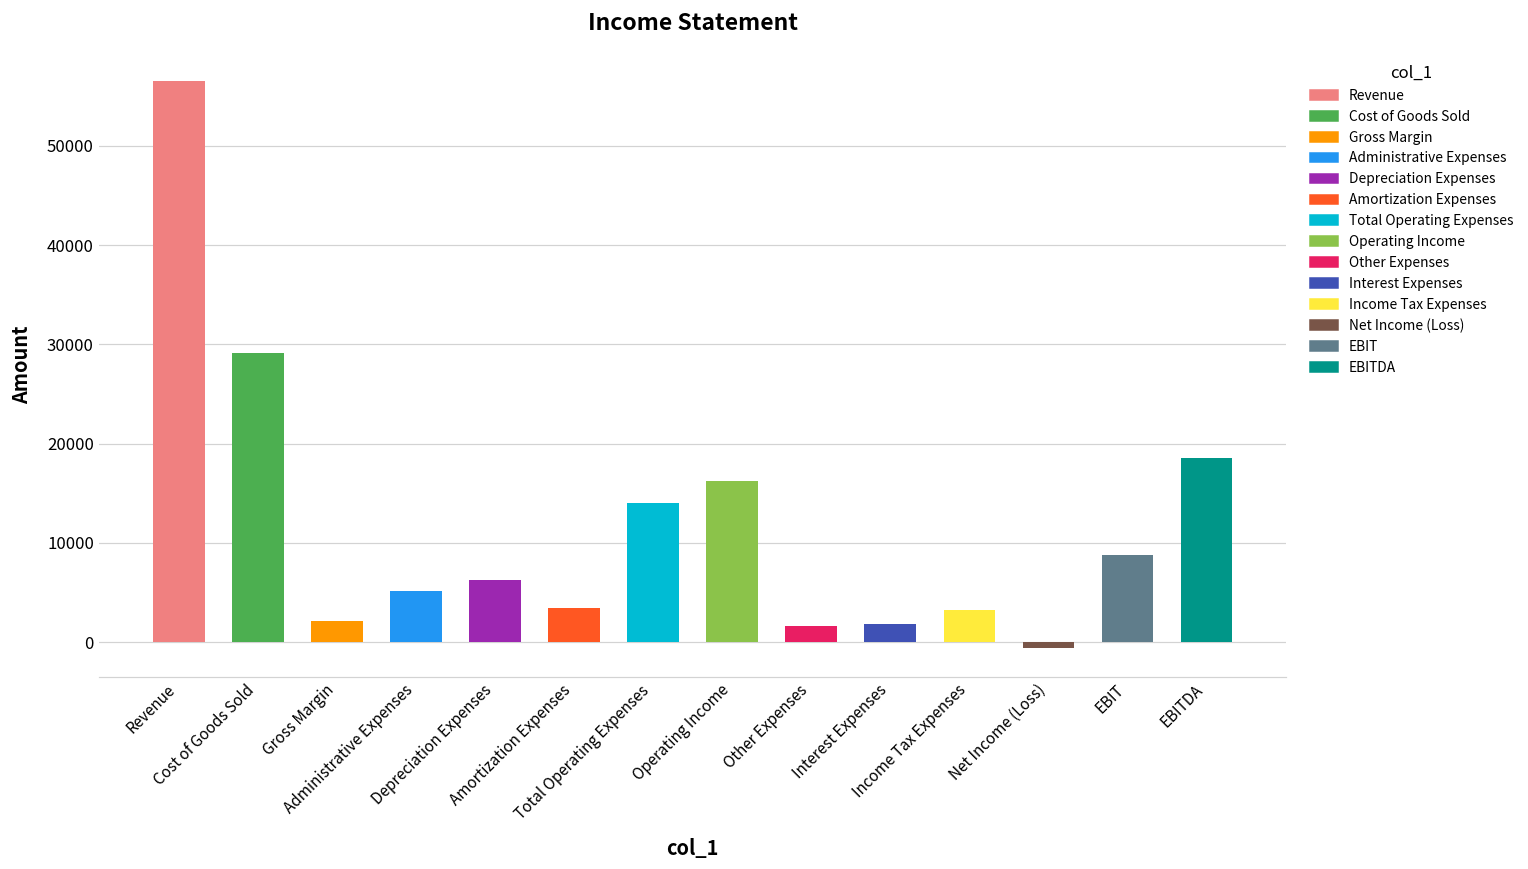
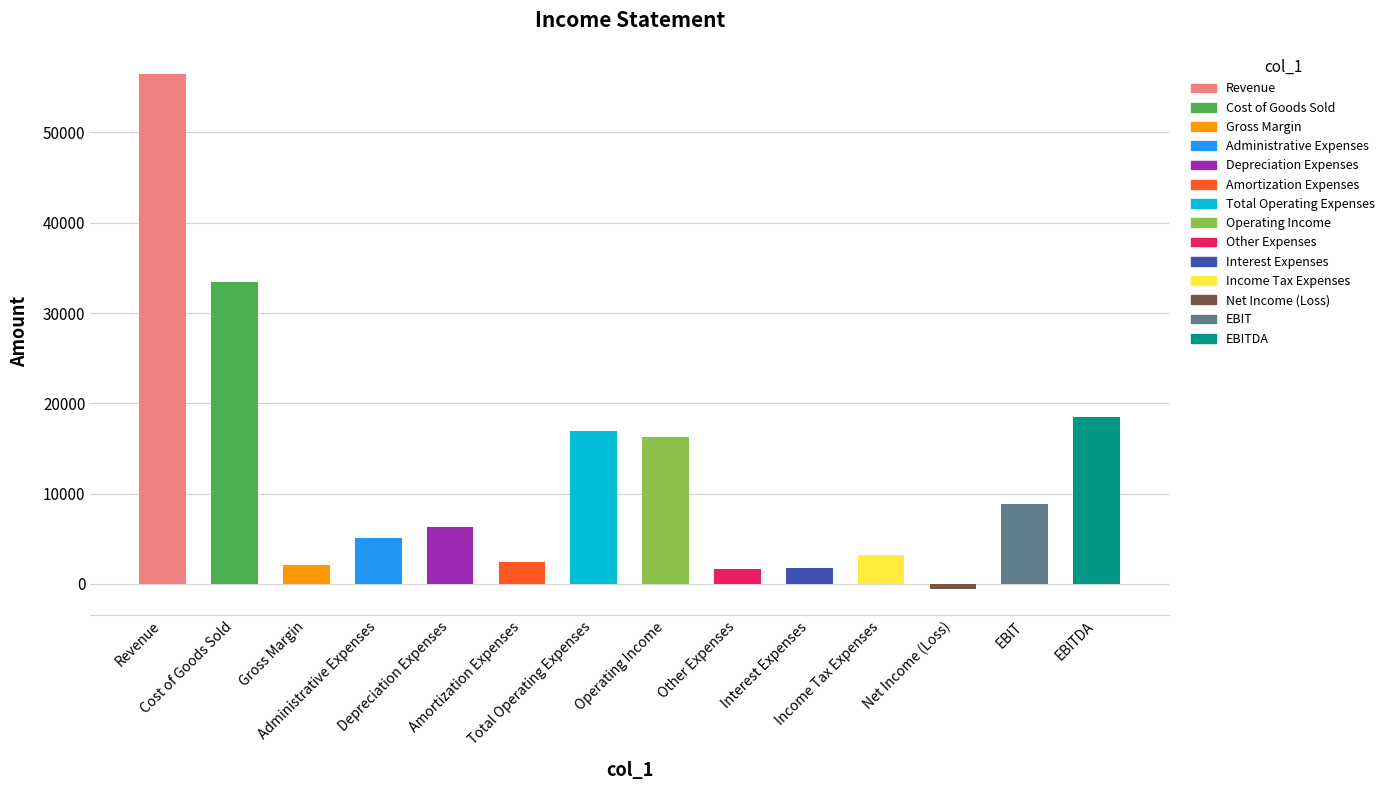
Cost of Goods Sold: 29000 -> 33000
Amortization Expenses: 3000 -> 2000
Total Operating Expenses: 14000 -> 17000
